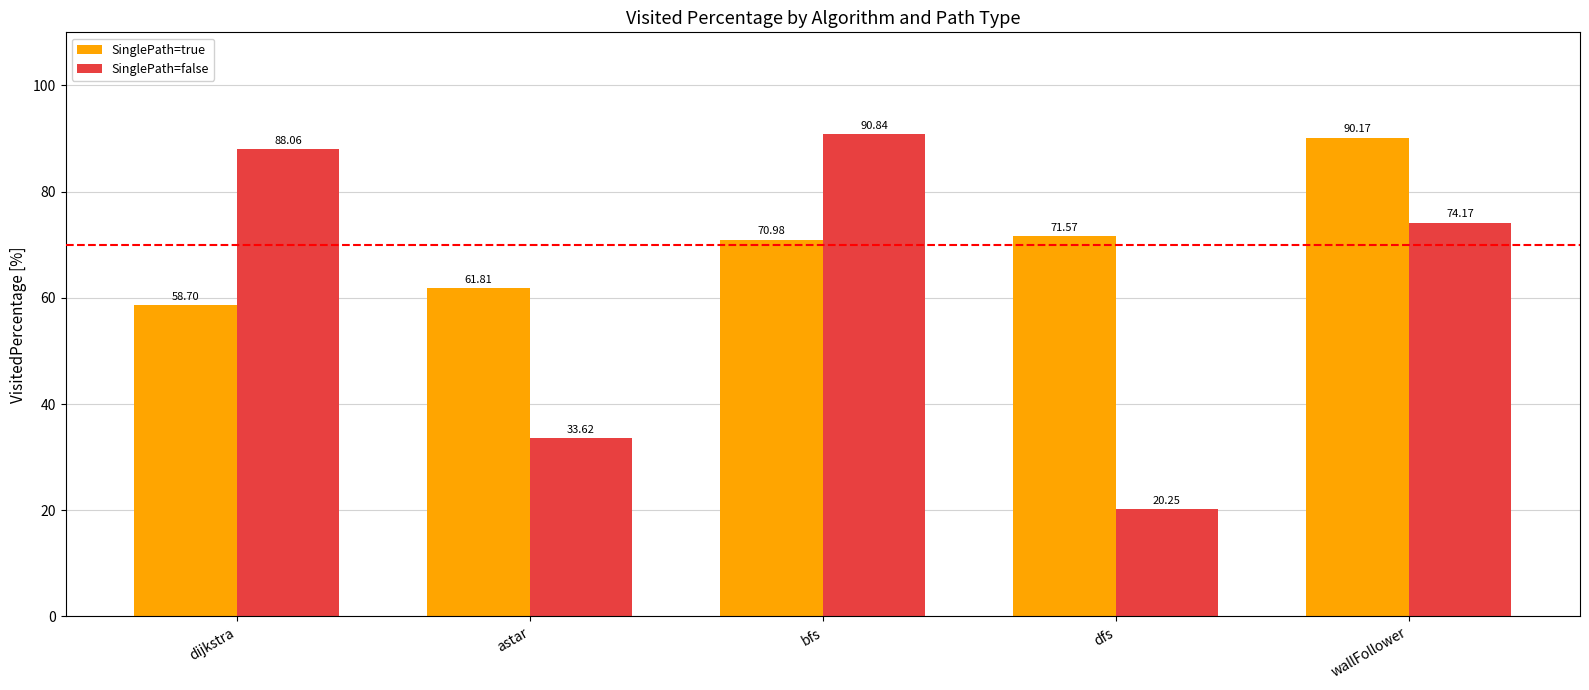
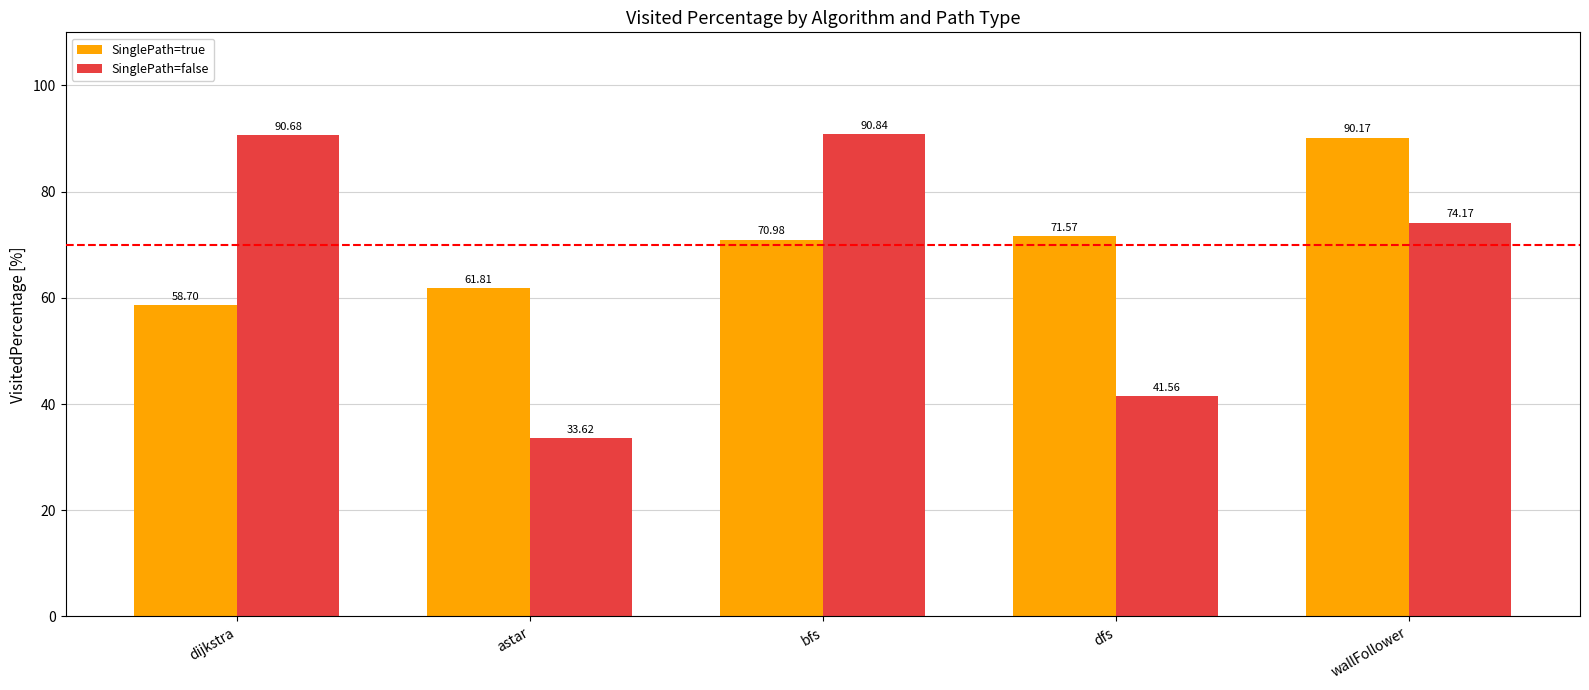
SinglePath=false, dijkstra: 88.06 -> 90.68
SinglePath=false, dfs: 20.25 -> 41.56
